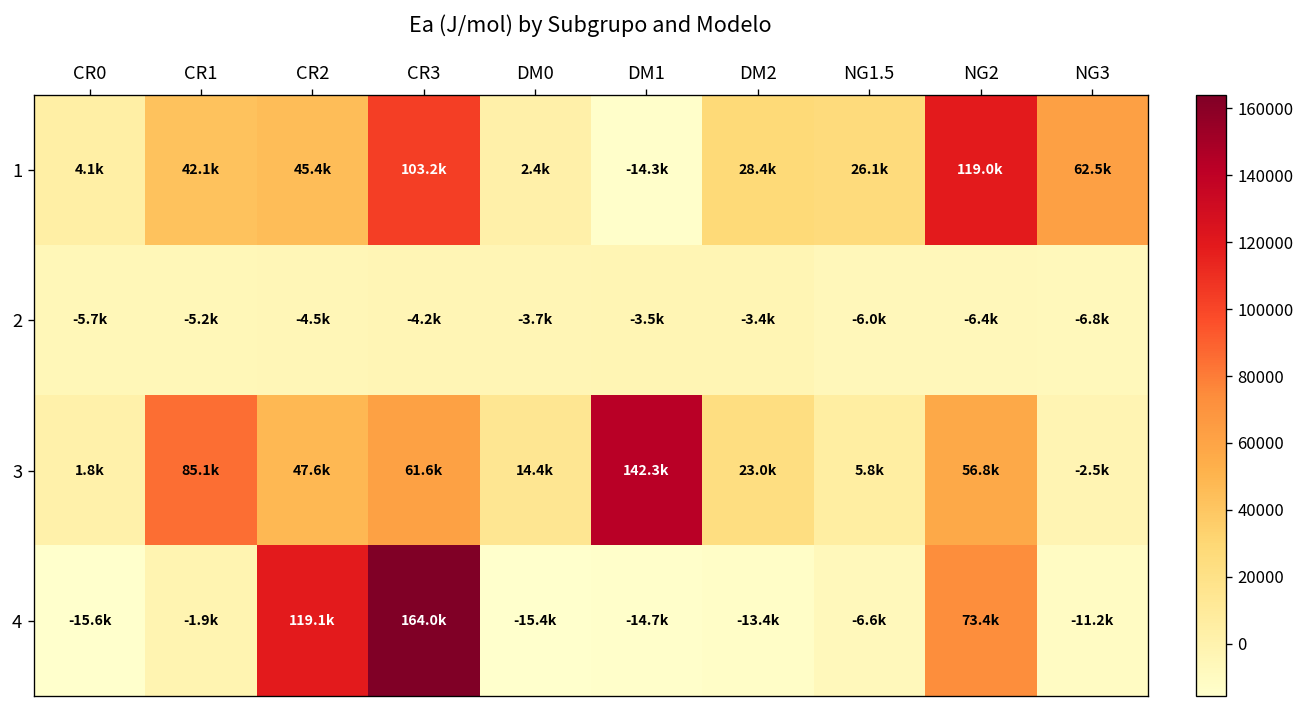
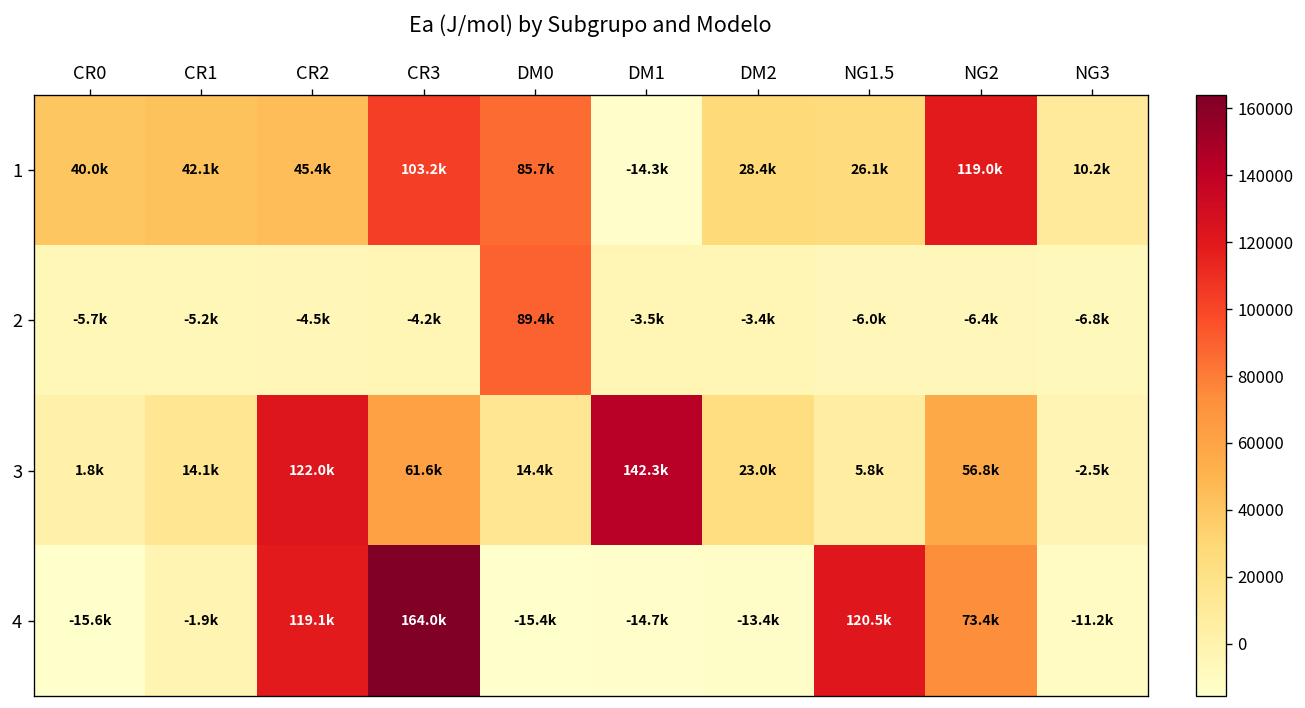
1, CR0: 4.1k -> 40.0k
1, DM0: 2.4k -> 85.7k
1, NG3: 62.5k -> 10.2k
2, DM0: -3.7k -> 89.4k
3, CR1: 85.1k -> 14.1k
3, CR2: 47.6k -> 122.0k
4, NG1.5: -6.6k -> 120.5k
